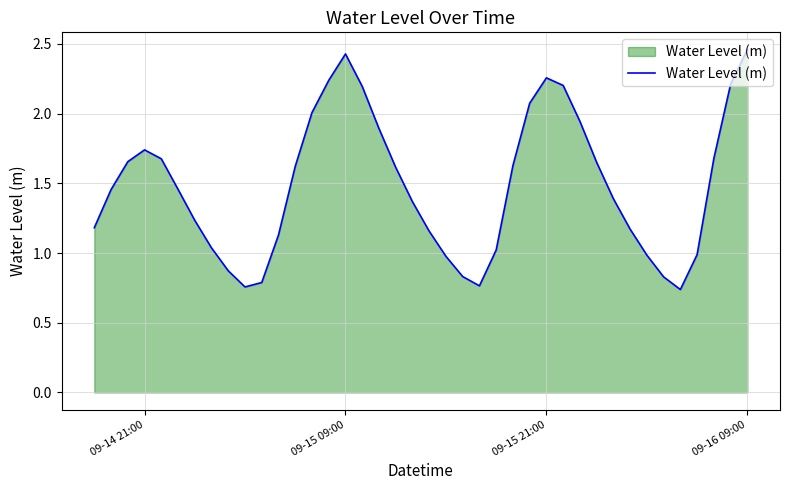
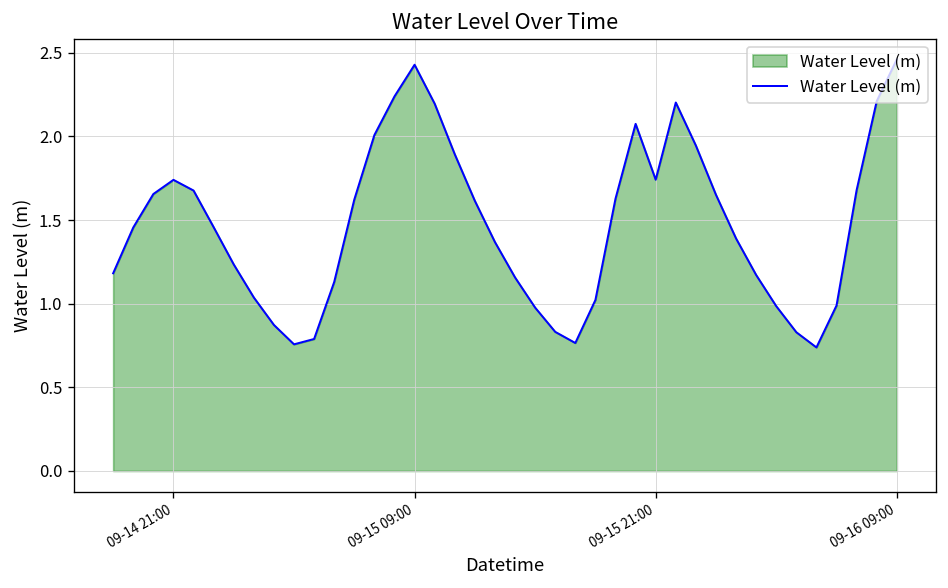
09-15 21:00: 2.26 -> 1.74
